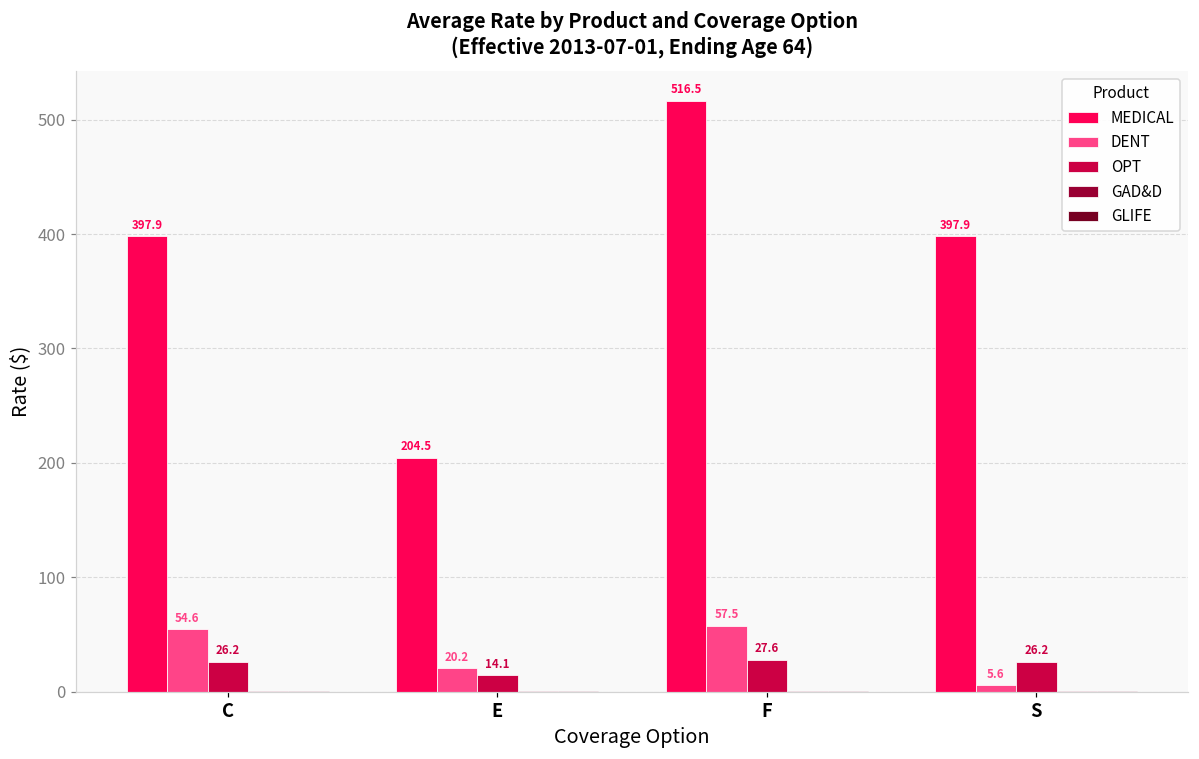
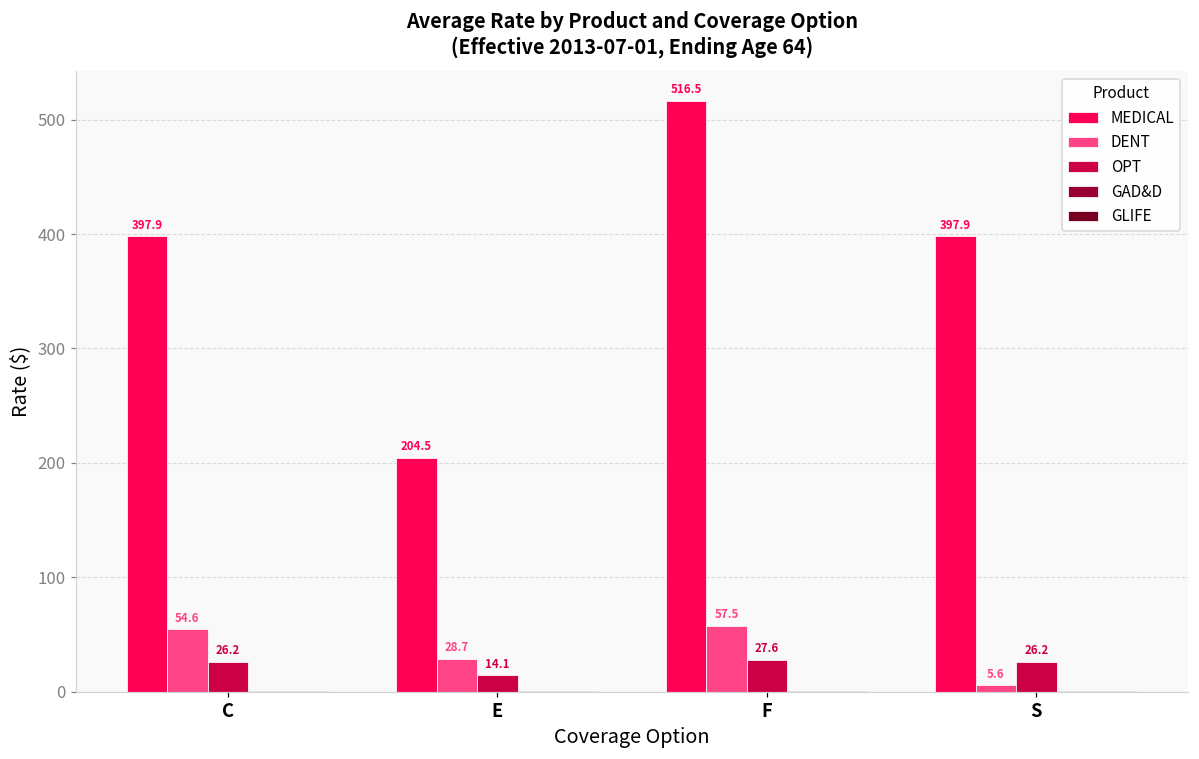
DENT, E: 20.2 -> 28.7
